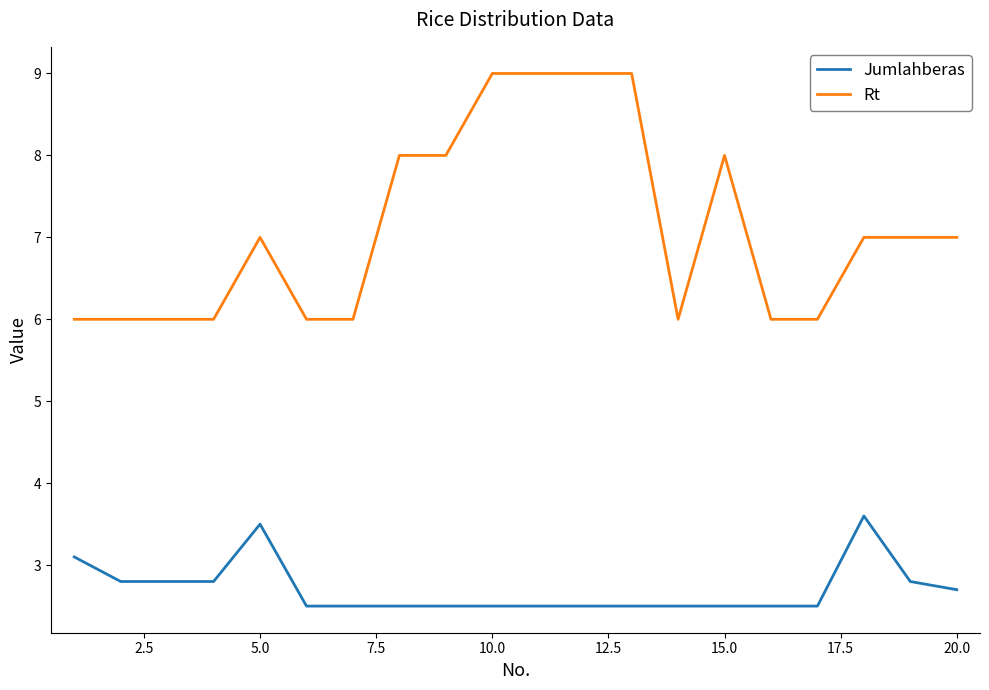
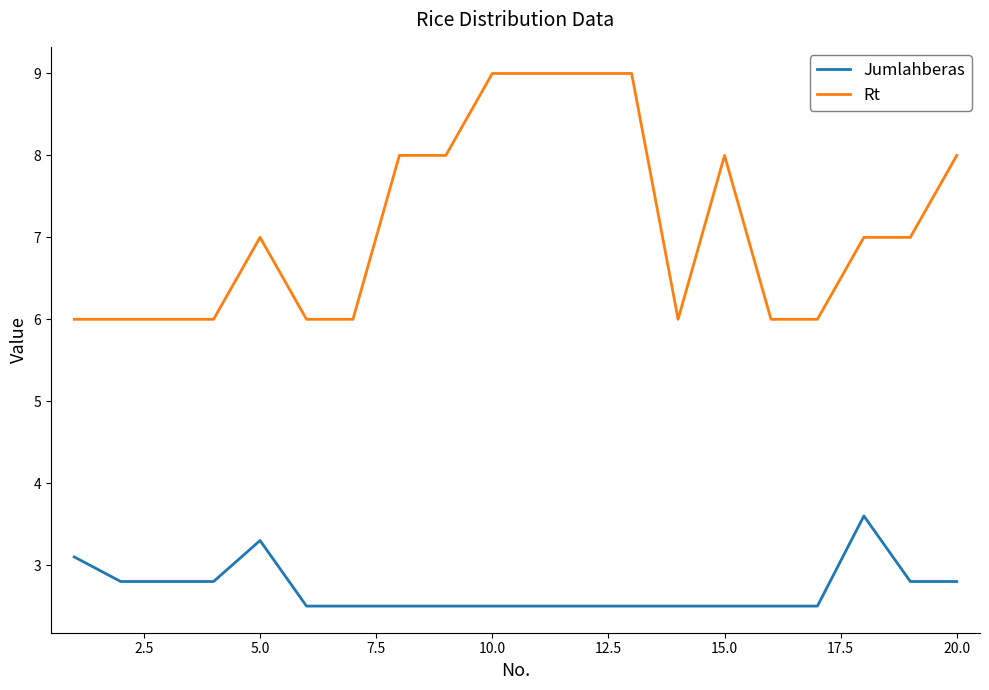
Jumlahberas, 5.0: 3.5 -> 3.3
Jumlahberas, 20.0: 2.7 -> 2.8
Rt, 20.0: 7 -> 8
